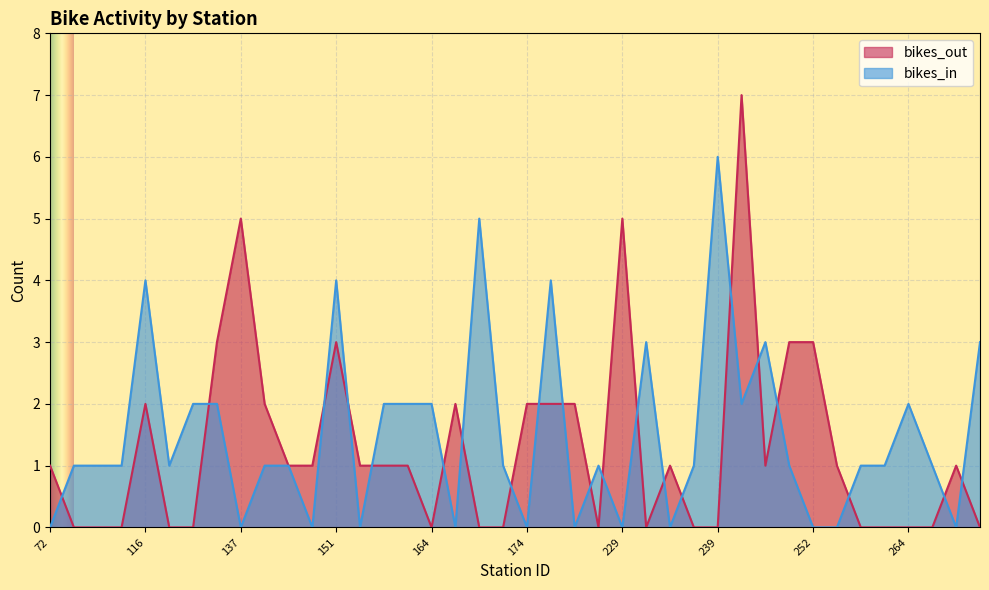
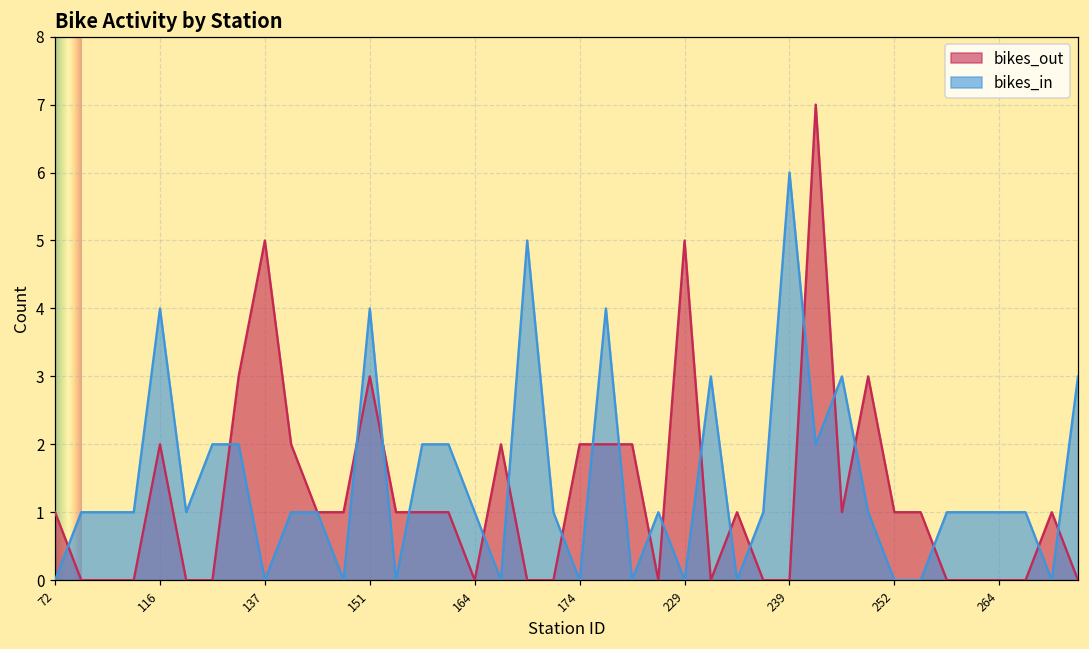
bikes_in, 164: 2 -> 1
bikes_out, 252: 3 -> 1
bikes_in, 264: 2 -> 1
